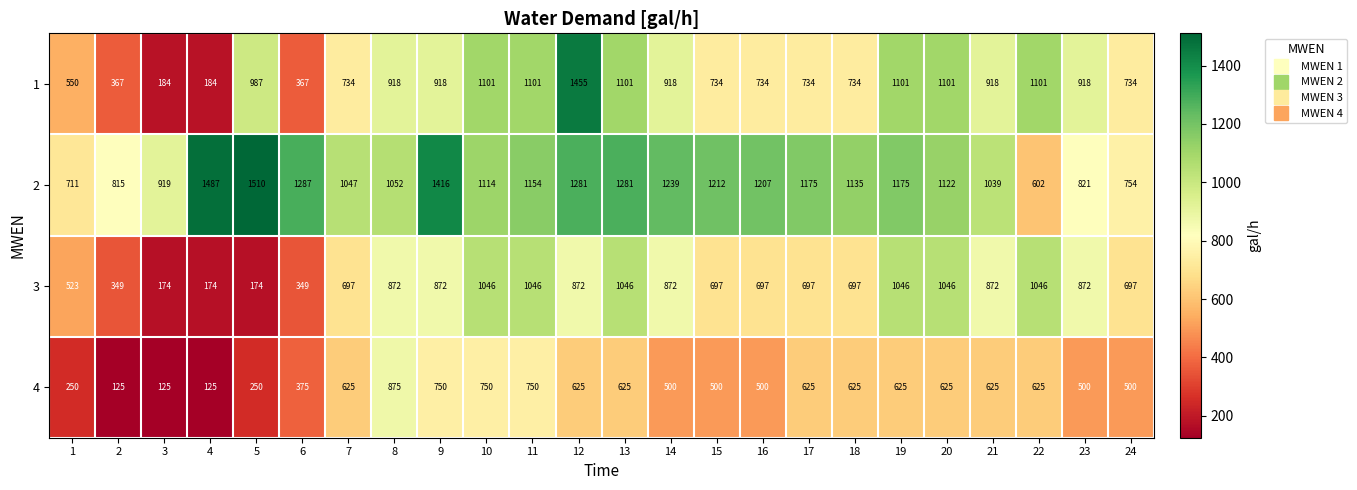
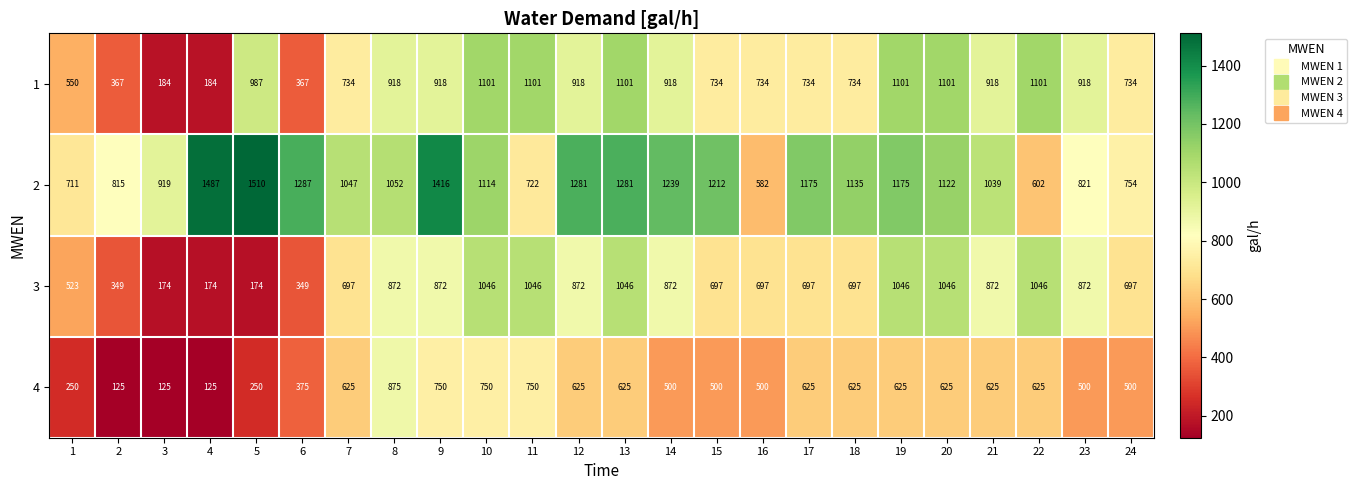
1, 12: 1455 -> 918
2, 11: 1154 -> 722
2, 16: 1207 -> 582
